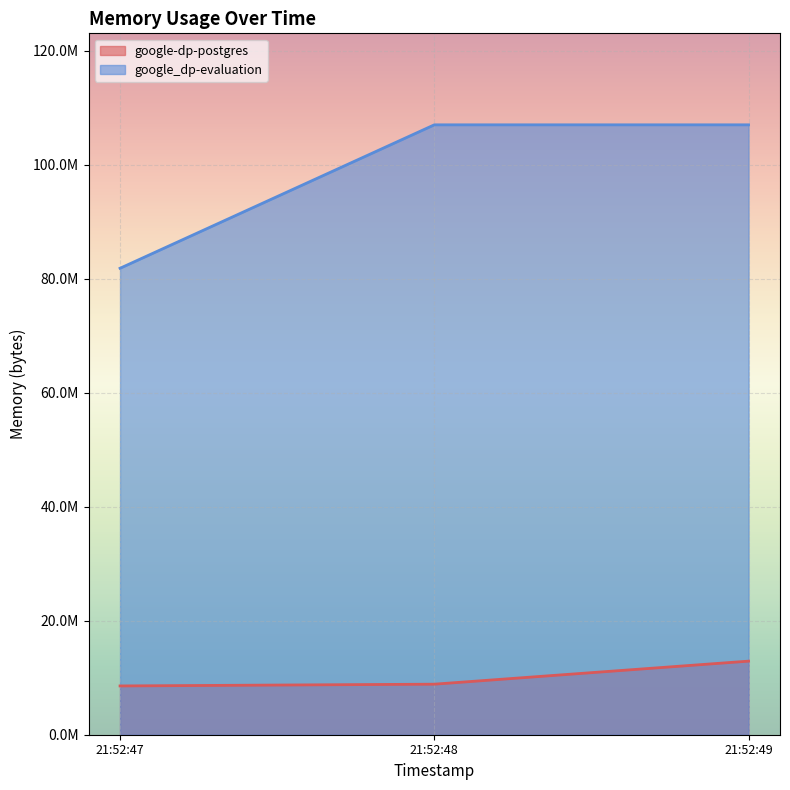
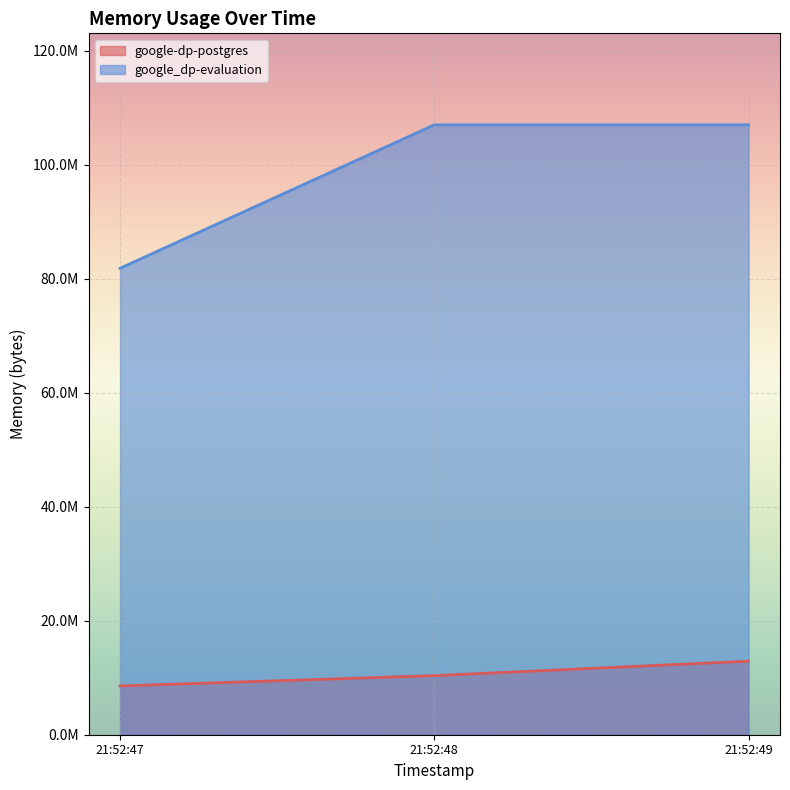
google-dp-postgres, 21:52:48: 9000000 -> 10000000
